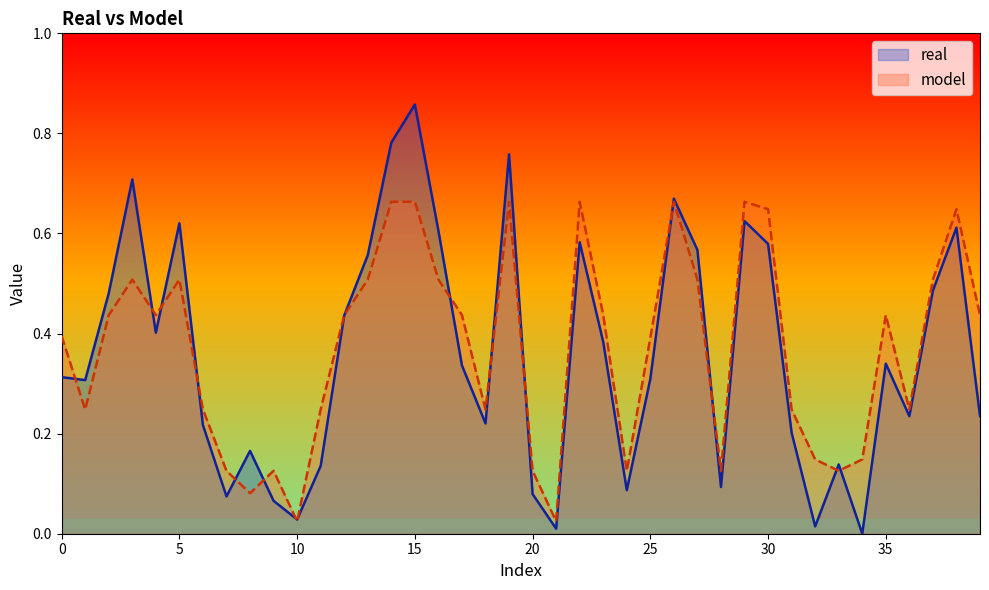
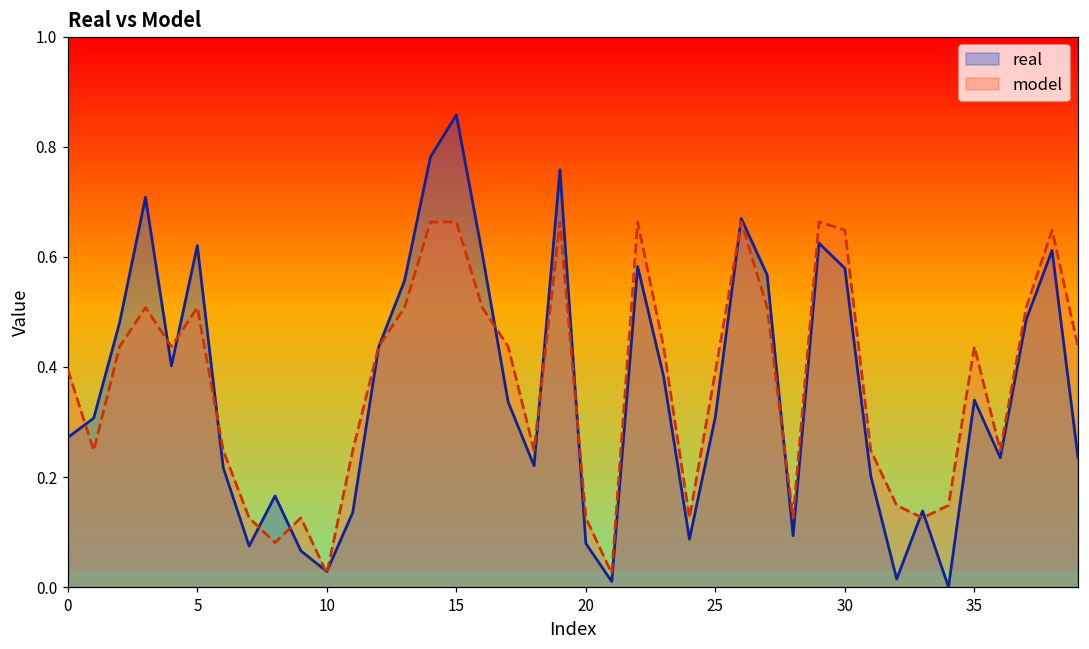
real, 0: 0.31 -> 0.27
